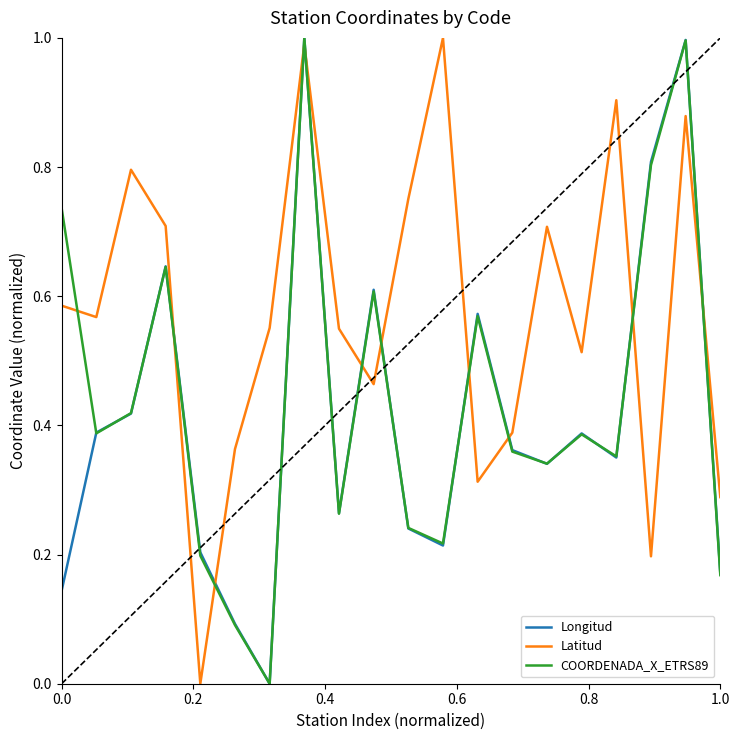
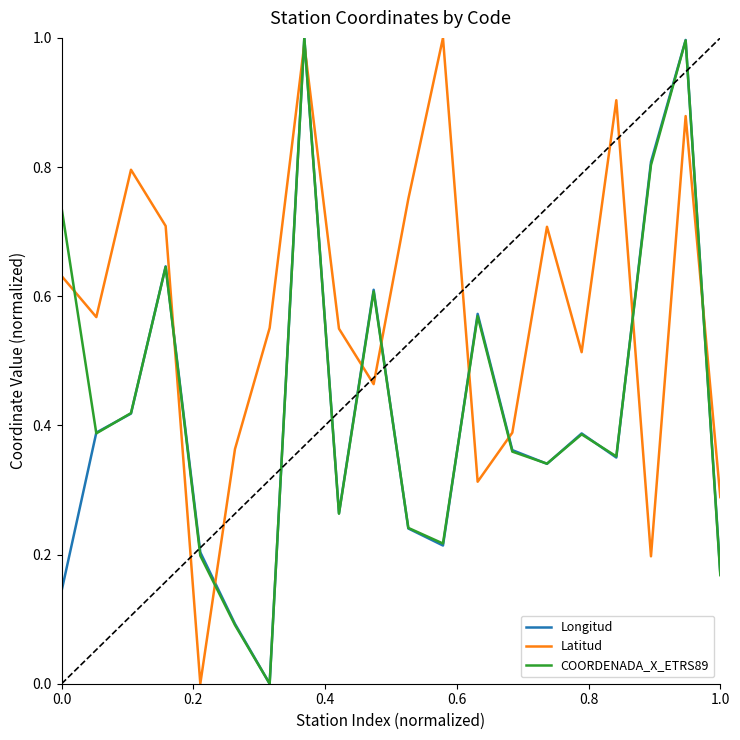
Latitud, 0.0: 0.59 -> 0.63
